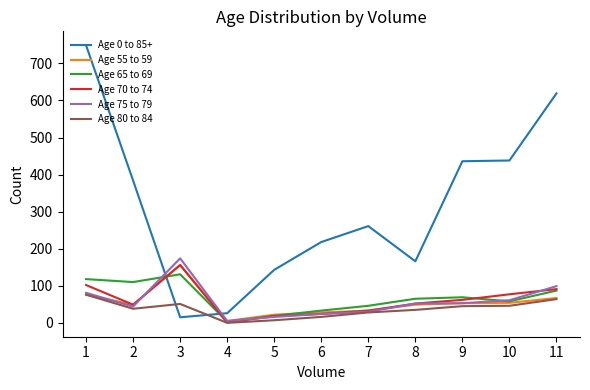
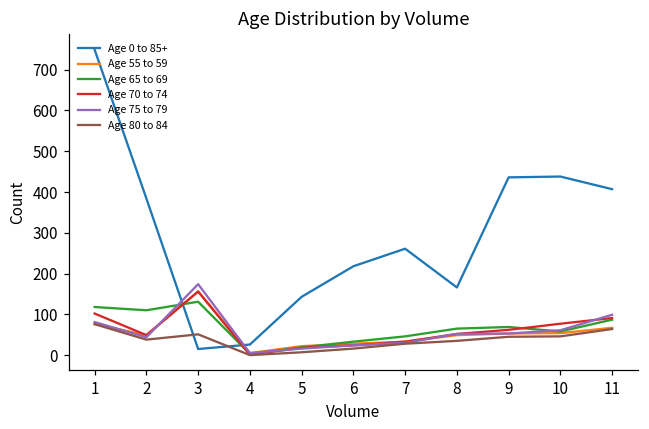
Age 0 to 85+, 11: 620 -> 410
